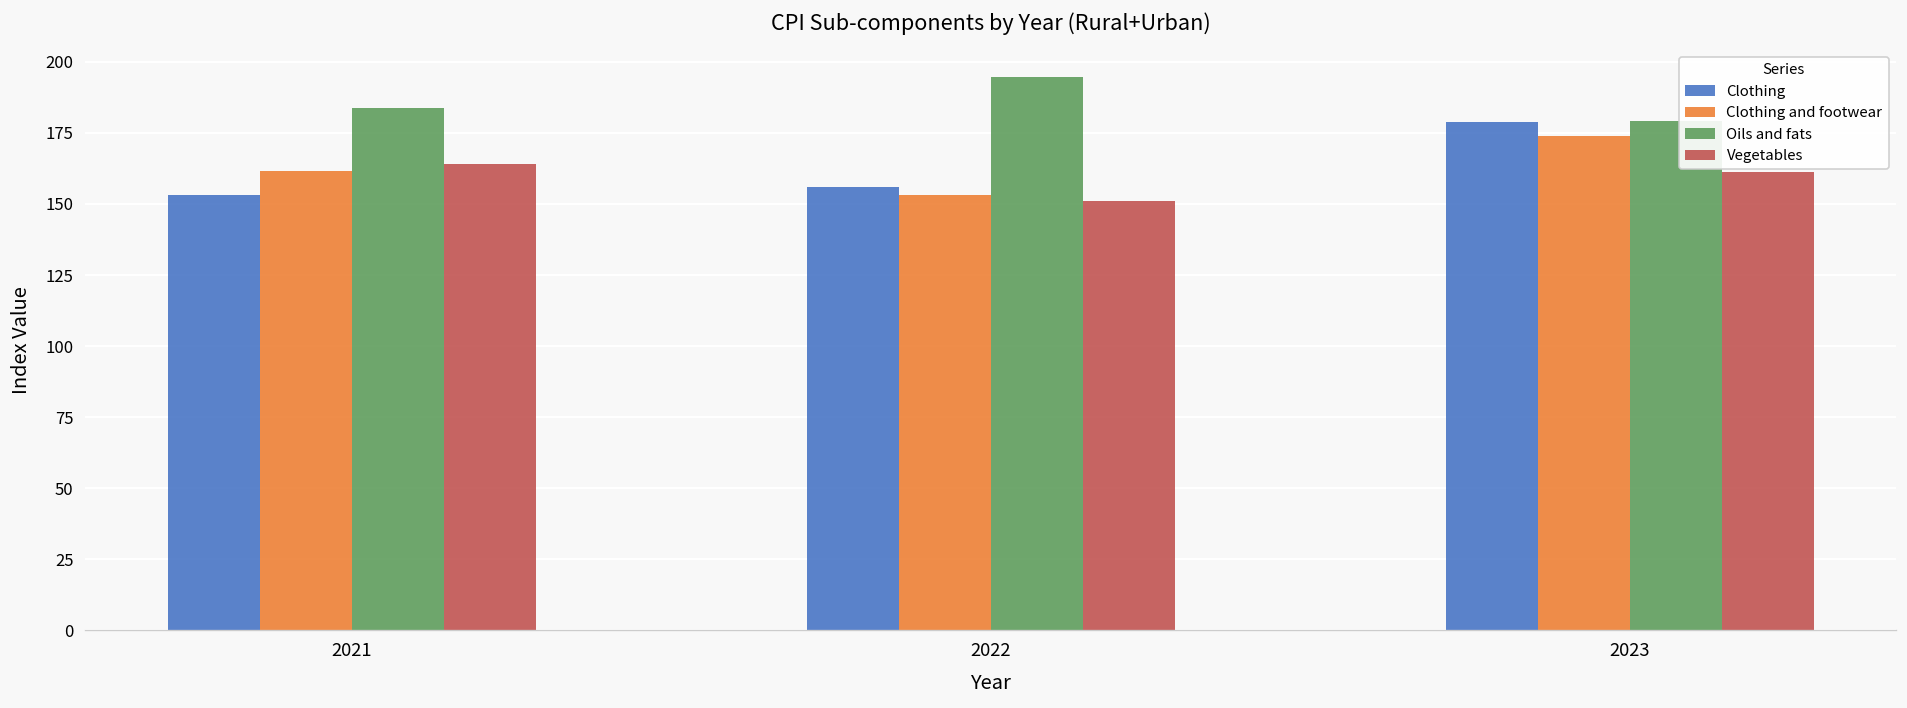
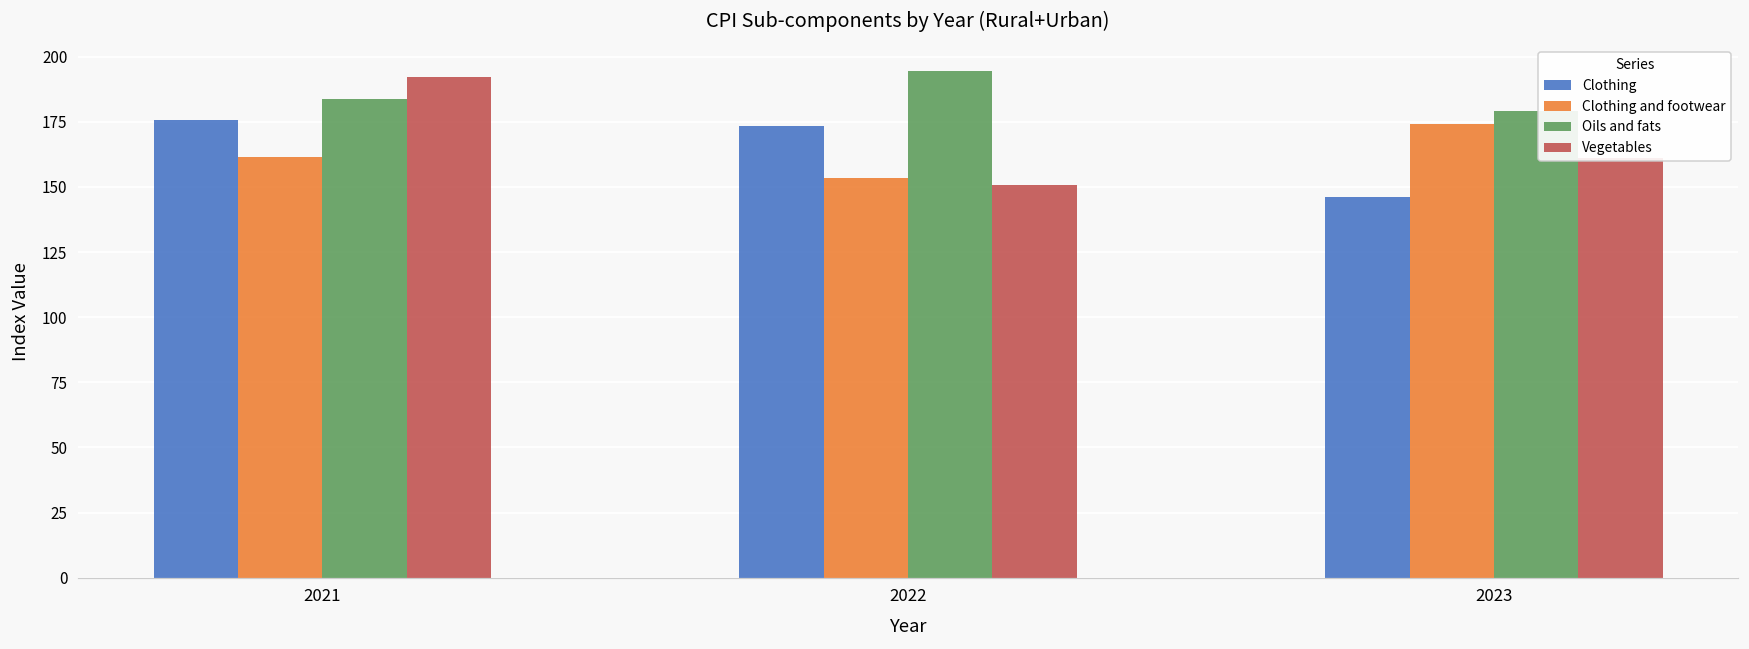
Clothing, 2021: 153 -> 176
Vegetables, 2021: 164 -> 192
Clothing, 2022: 156 -> 173
Clothing, 2023: 179 -> 146
